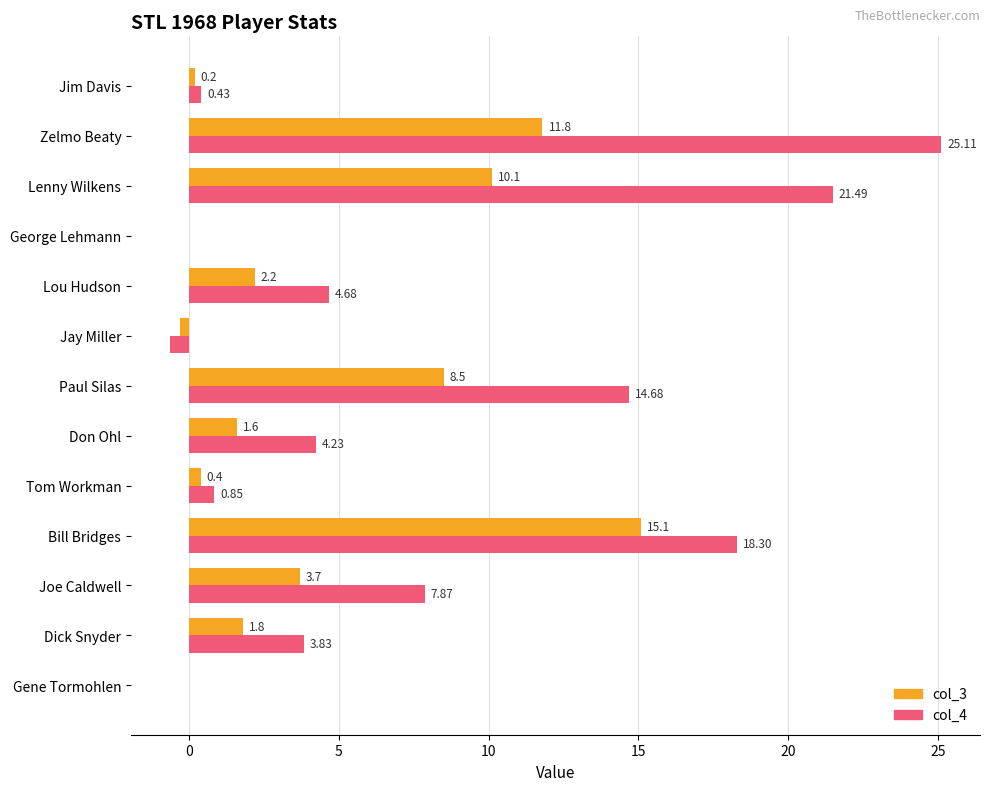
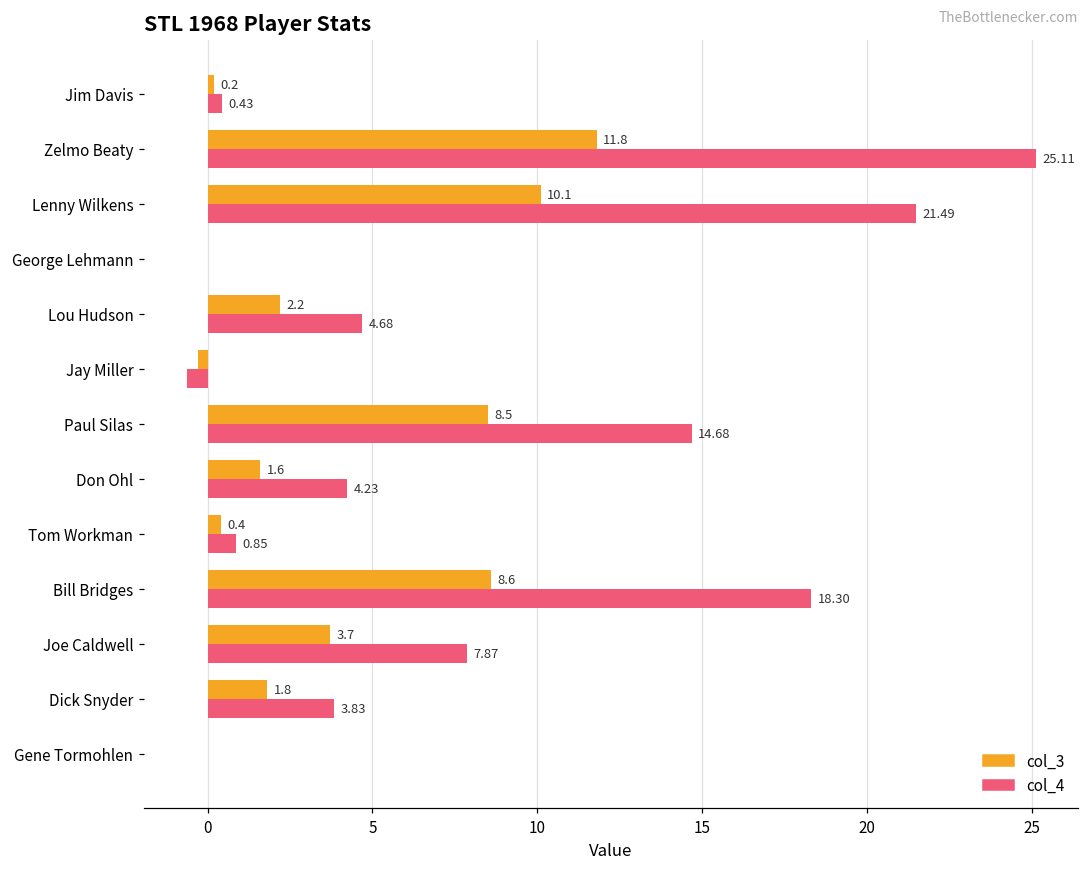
col_3, Bill Bridges: 15.1 -> 8.6
